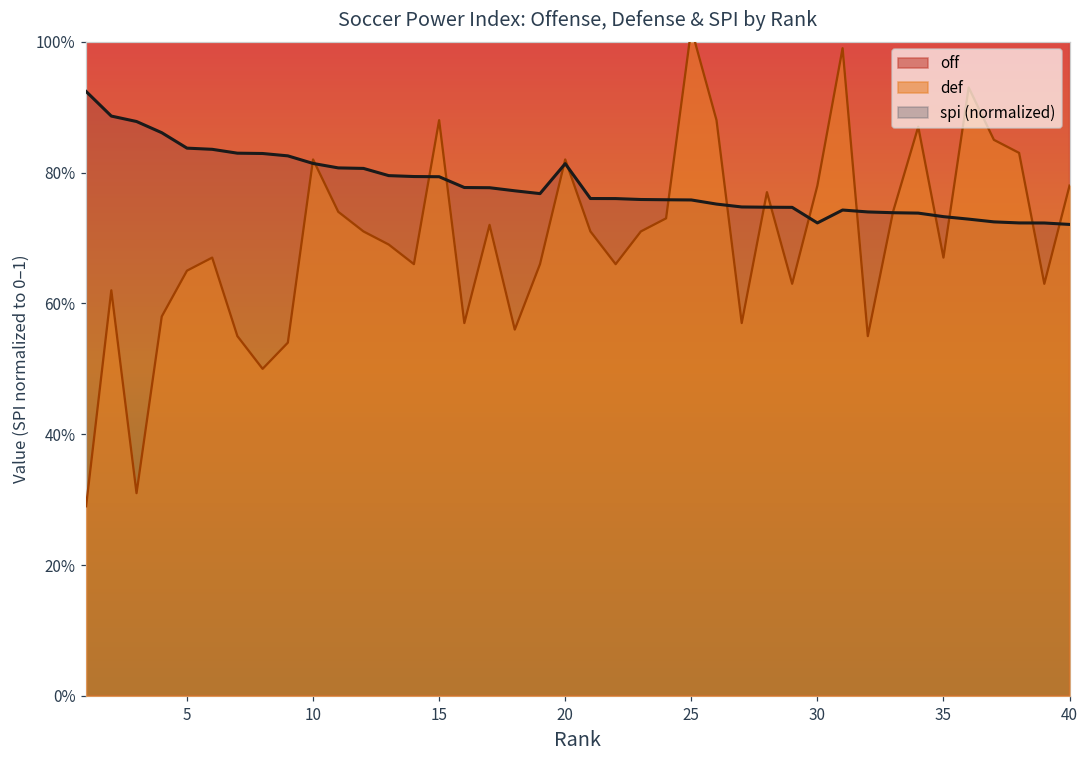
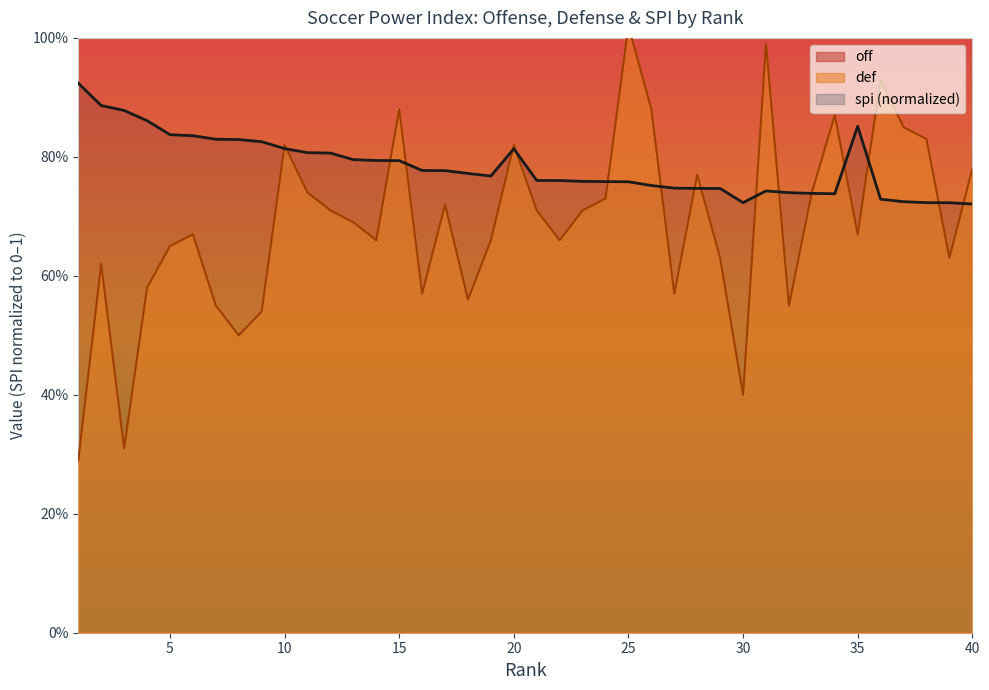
def, 30: 78% -> 40%
spi (normalized), 35: 73% -> 85%
